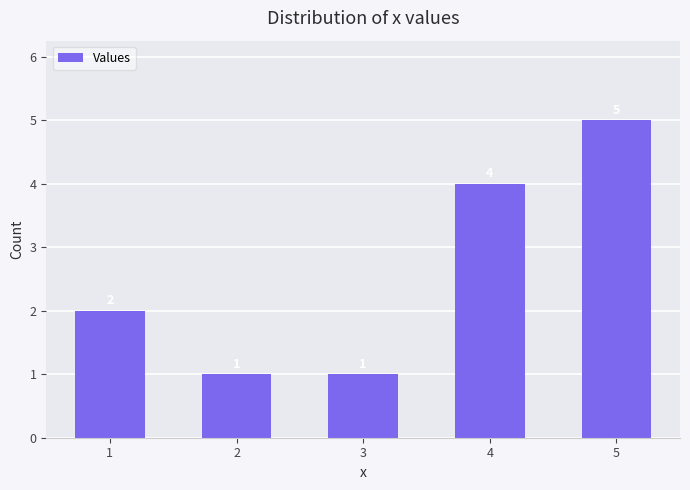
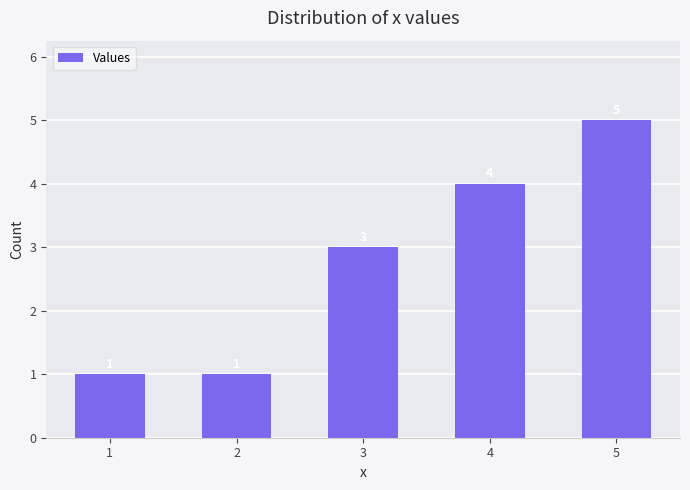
1: 2 -> 1
3: 1 -> 3
